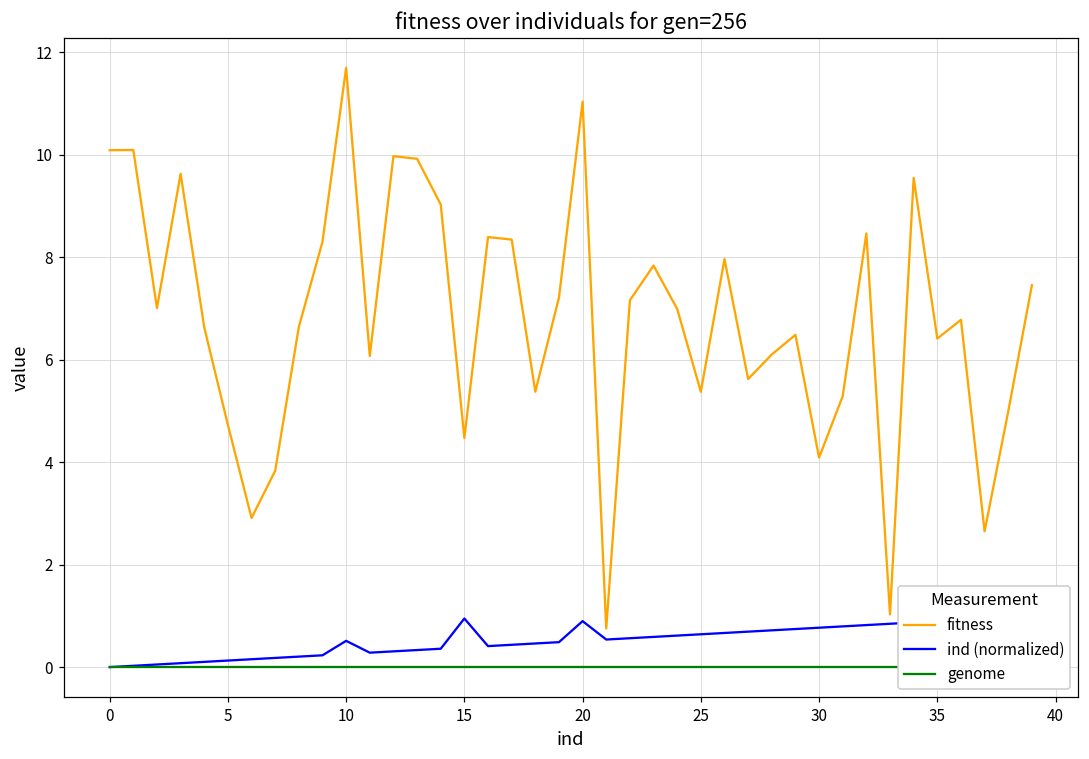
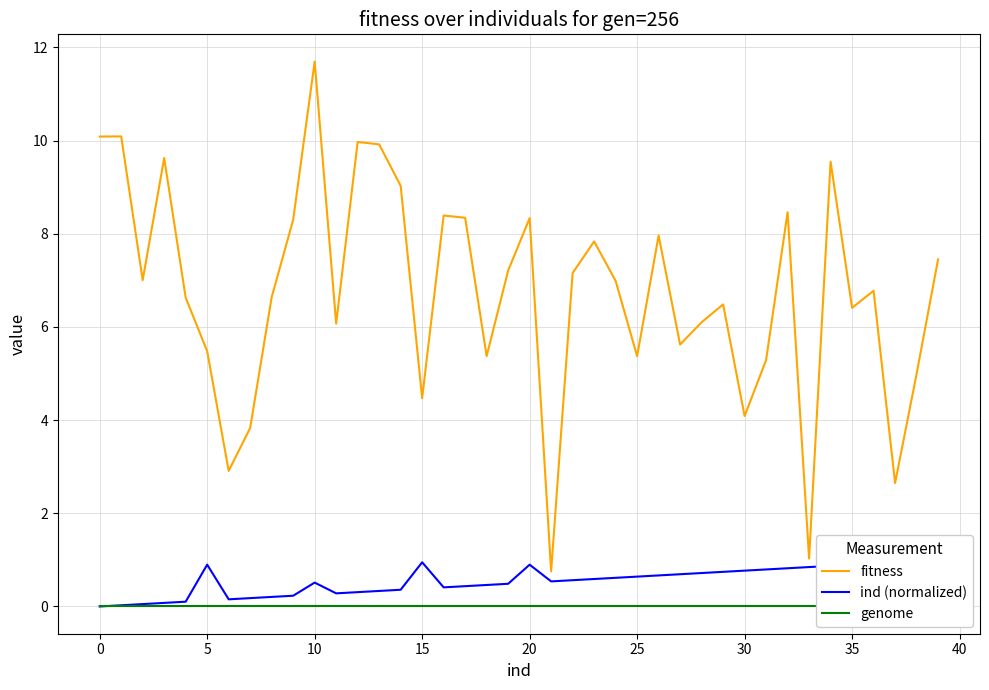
fitness, 5: 4.7 -> 5.5
ind (normalized), 5: 0.1 -> 0.9
fitness, 20: 11.0 -> 8.3
